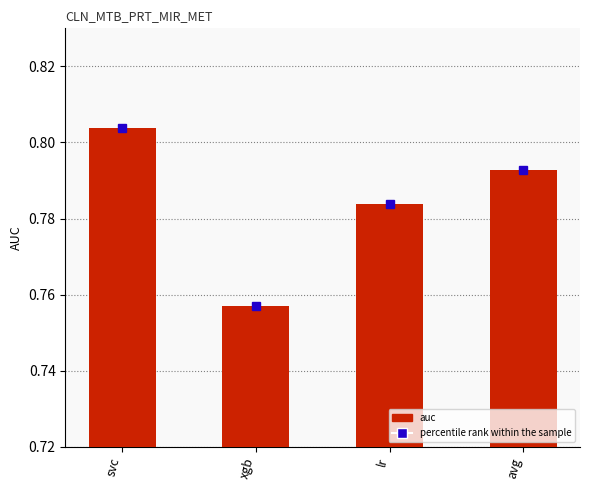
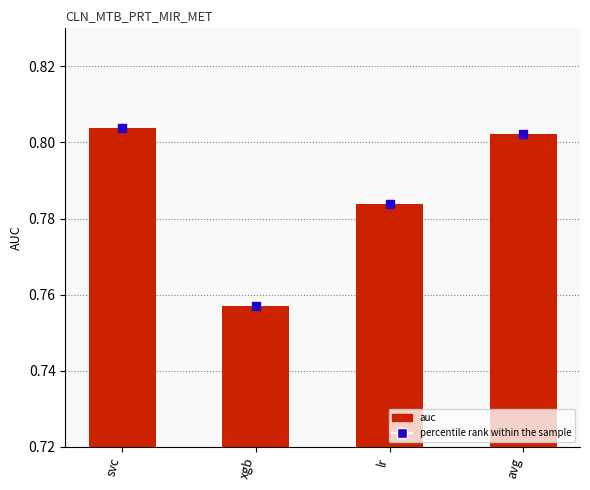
auc, avg: 0.793 -> 0.802
